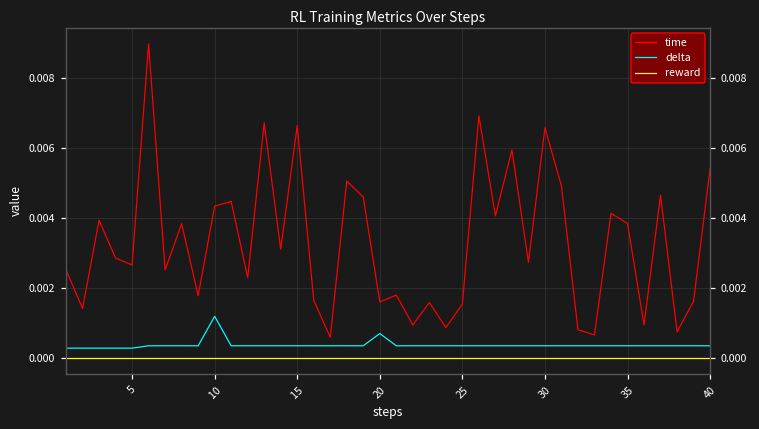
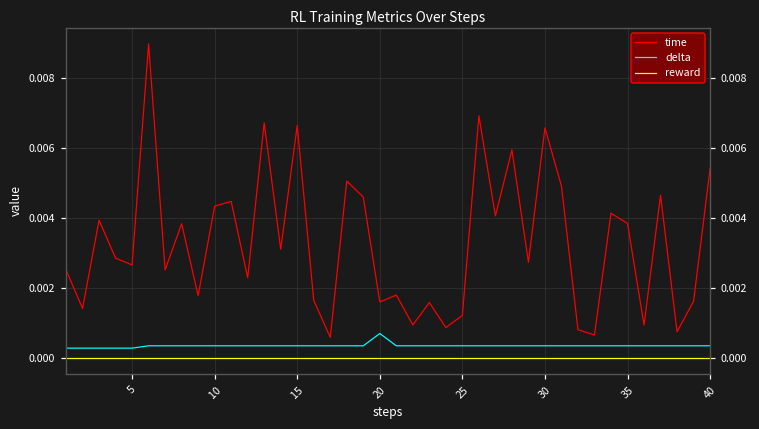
delta, 10: 0.0012 -> 0.0004
time, 25: 0.0015 -> 0.0012
